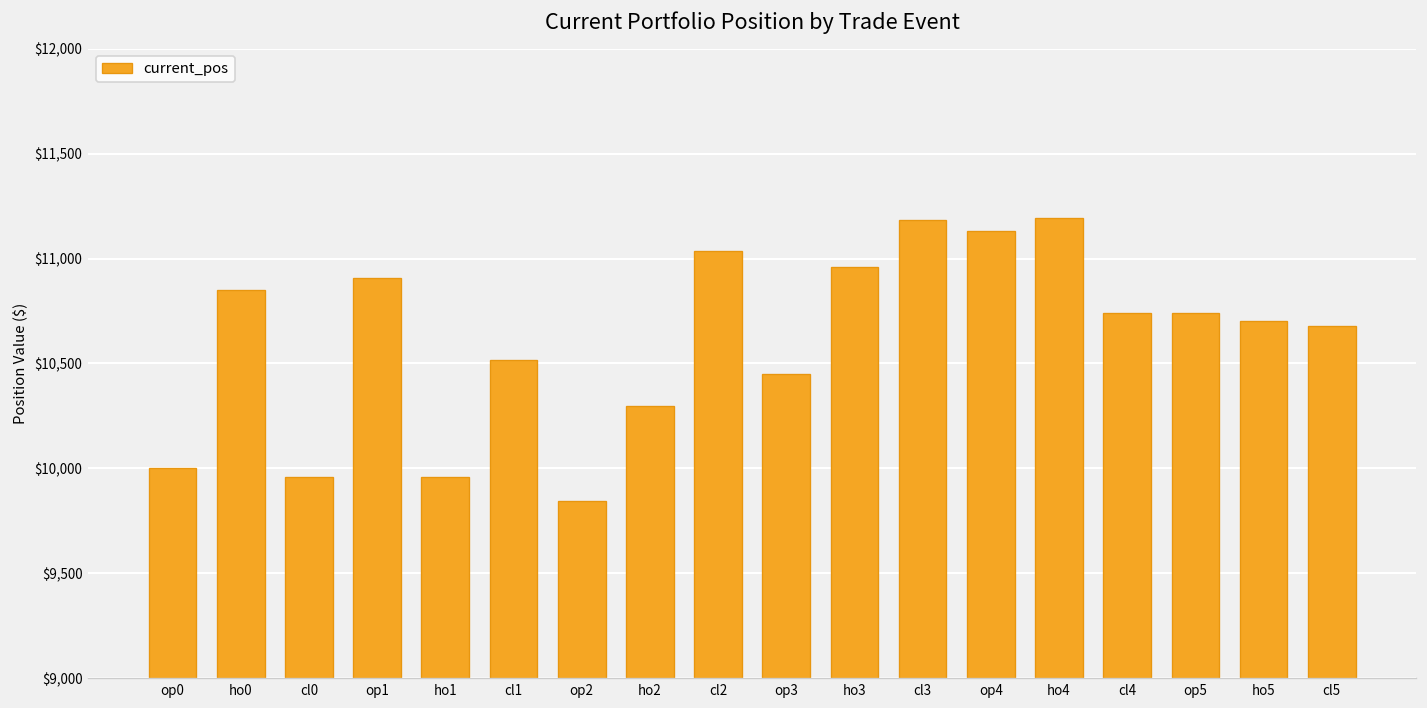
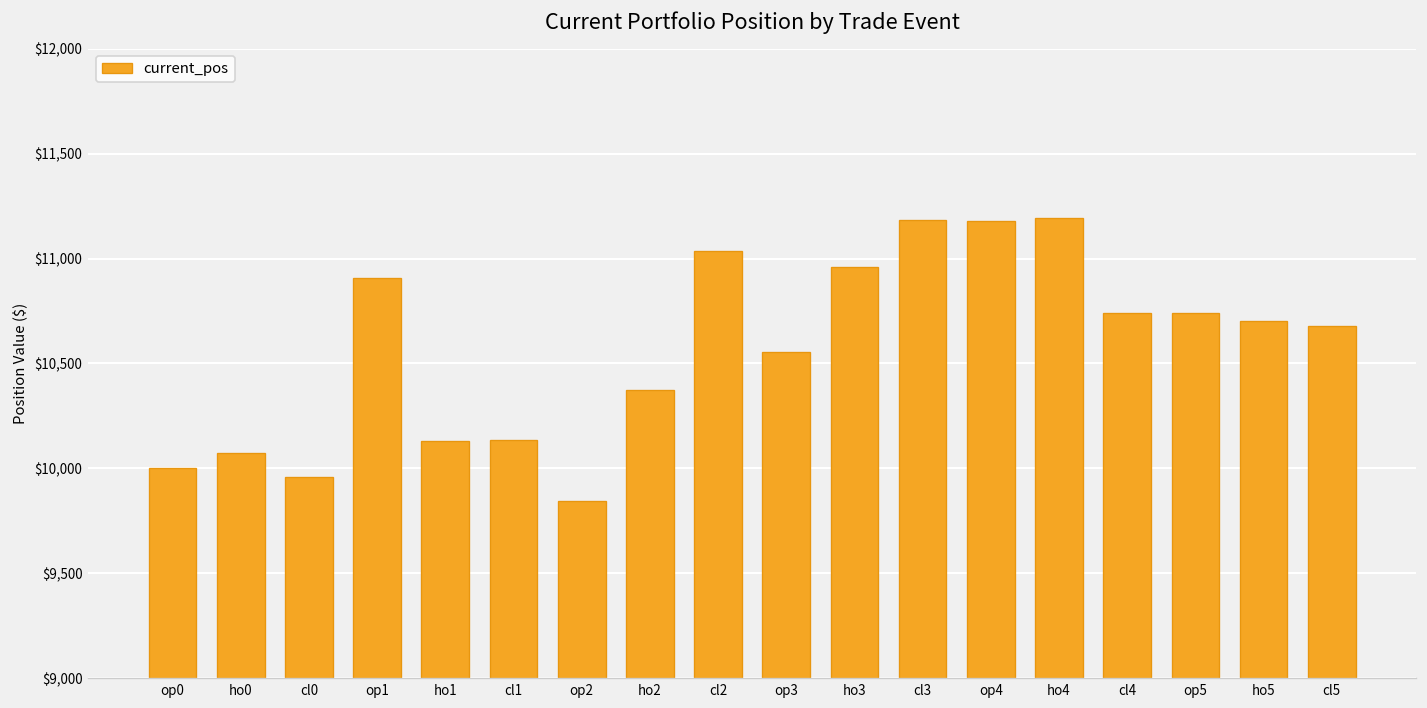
ho0: $10,850 -> $10,070
ho1: $9,960 -> $10,130
cl1: $10,520 -> $10,140
ho2: $10,300 -> $10,370
op3: $10,450 -> $10,560
op4: $11,130 -> $11,180
